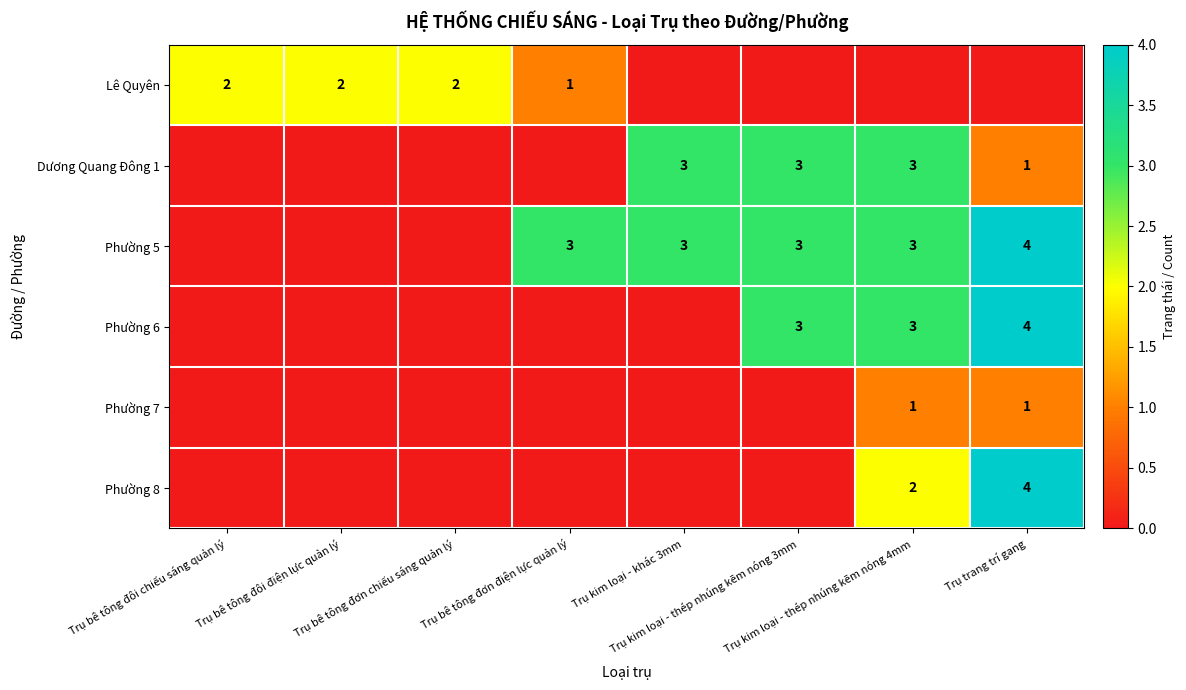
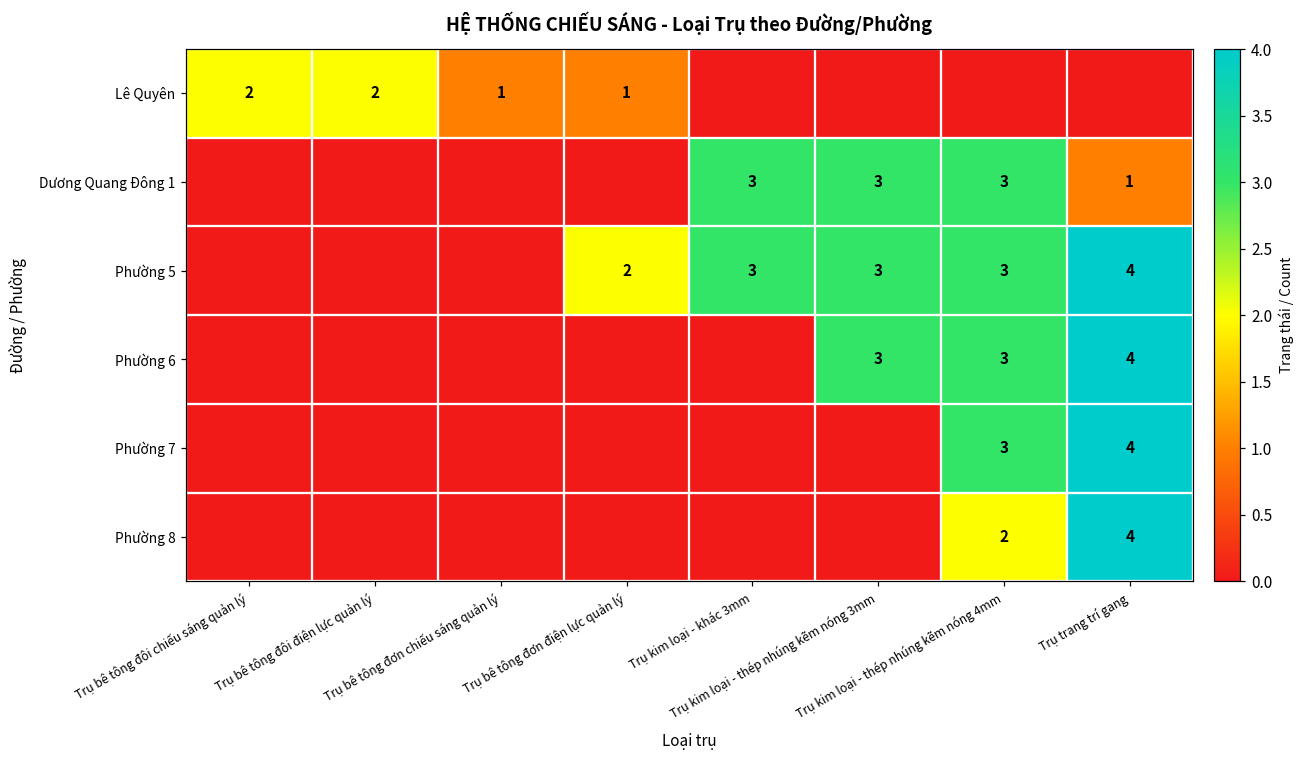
Lê Quyên, Trụ bê tông đơn chiếu sáng quản lý: 2 -> 1
Phường 5, Trụ bê tông đơn điện lực quản lý: 3 -> 2
Phường 7, Trụ kim loại - thép nhúng kẽm nóng 4mm: 1 -> 3
Phường 7, Trụ trang trí gang: 1 -> 4
